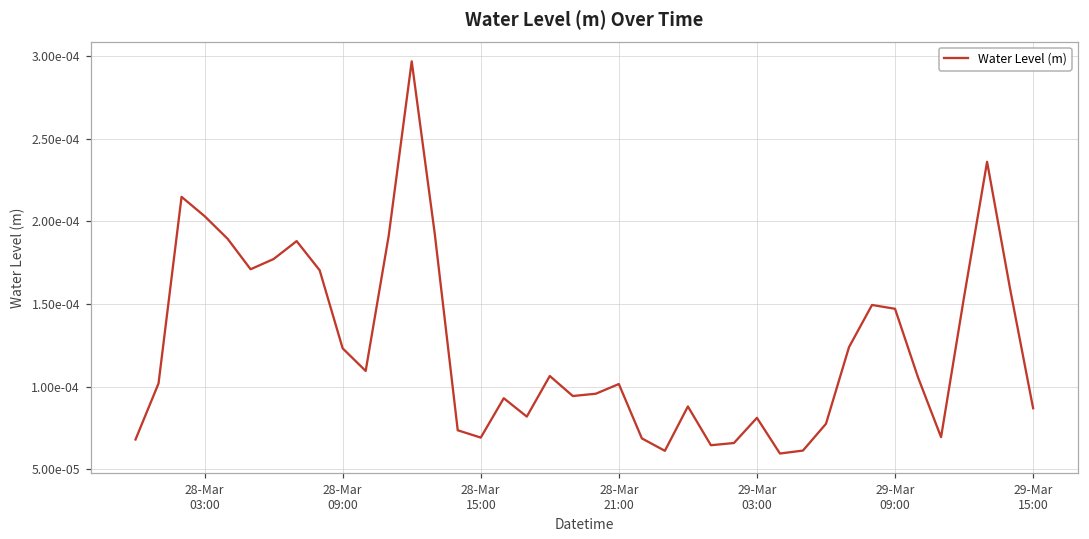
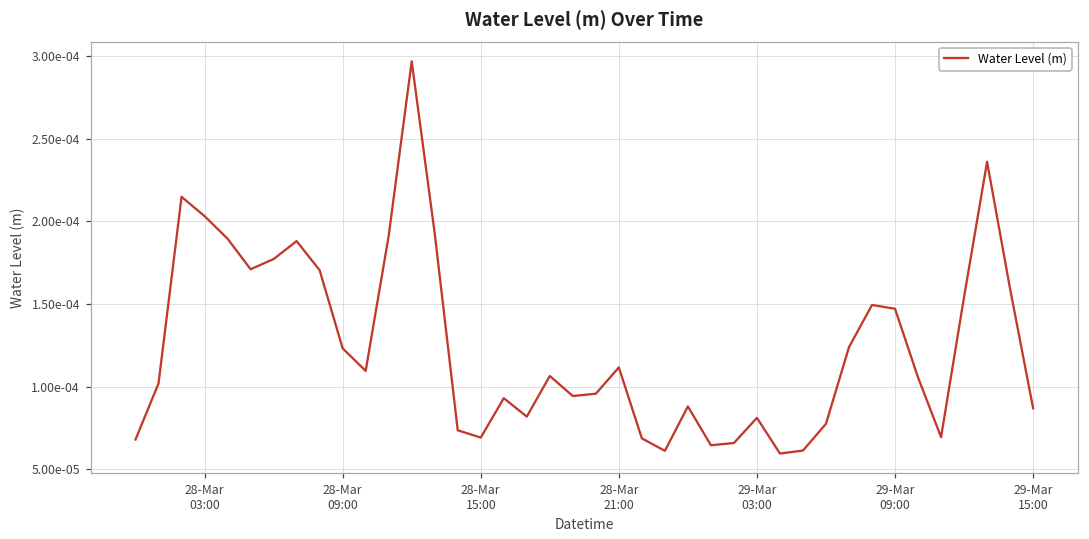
28-Mar 21:00: 0.000102 -> 0.000112
